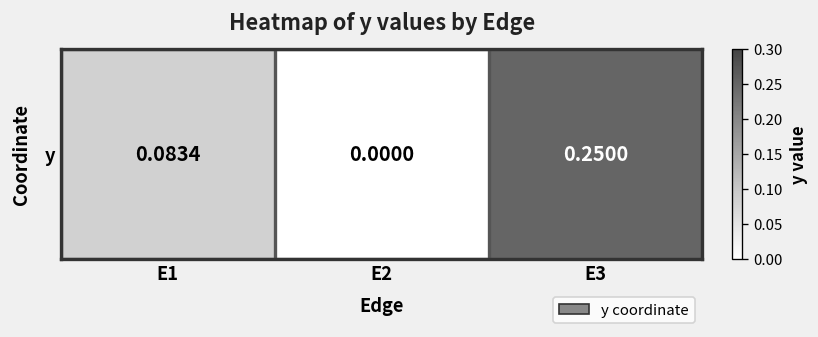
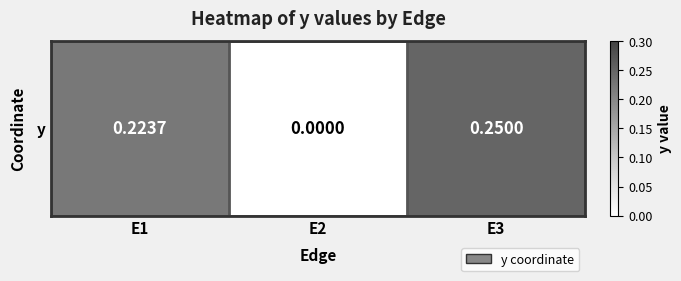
y, E1: 0.0834 -> 0.2237
